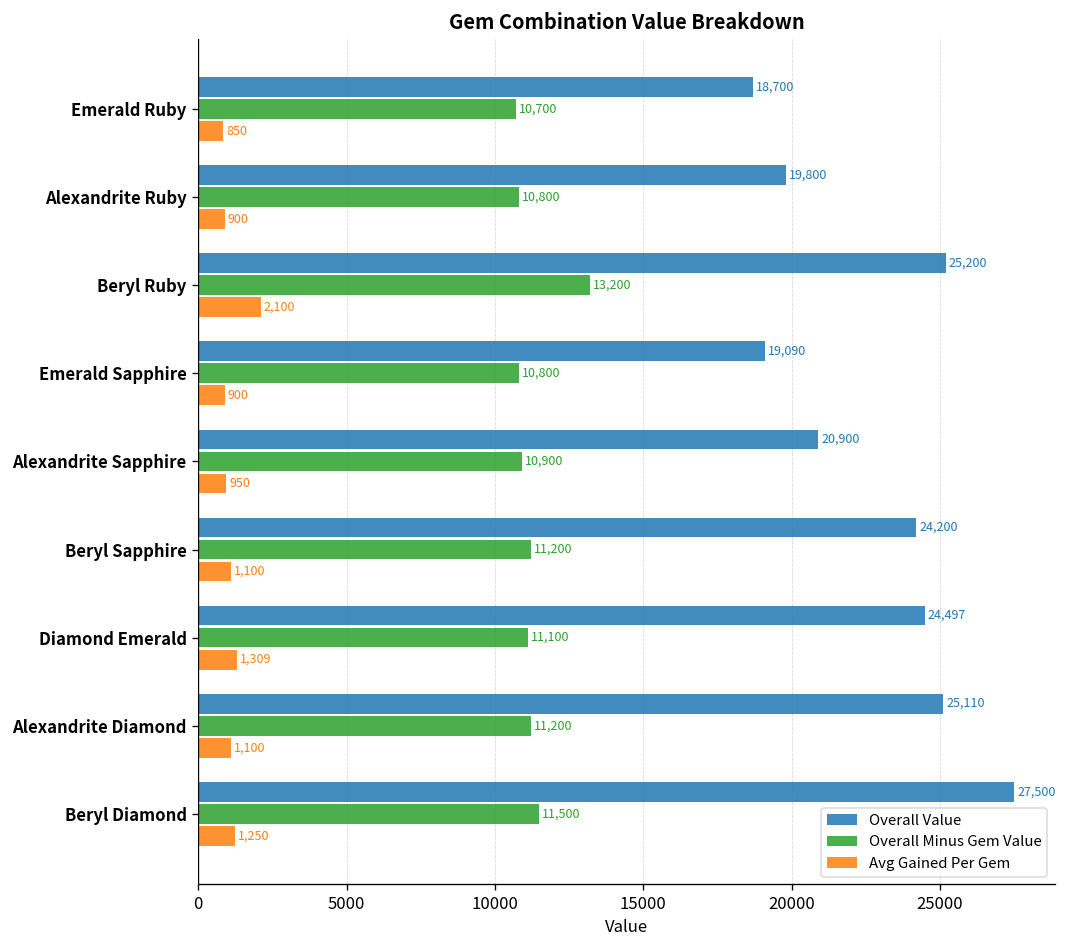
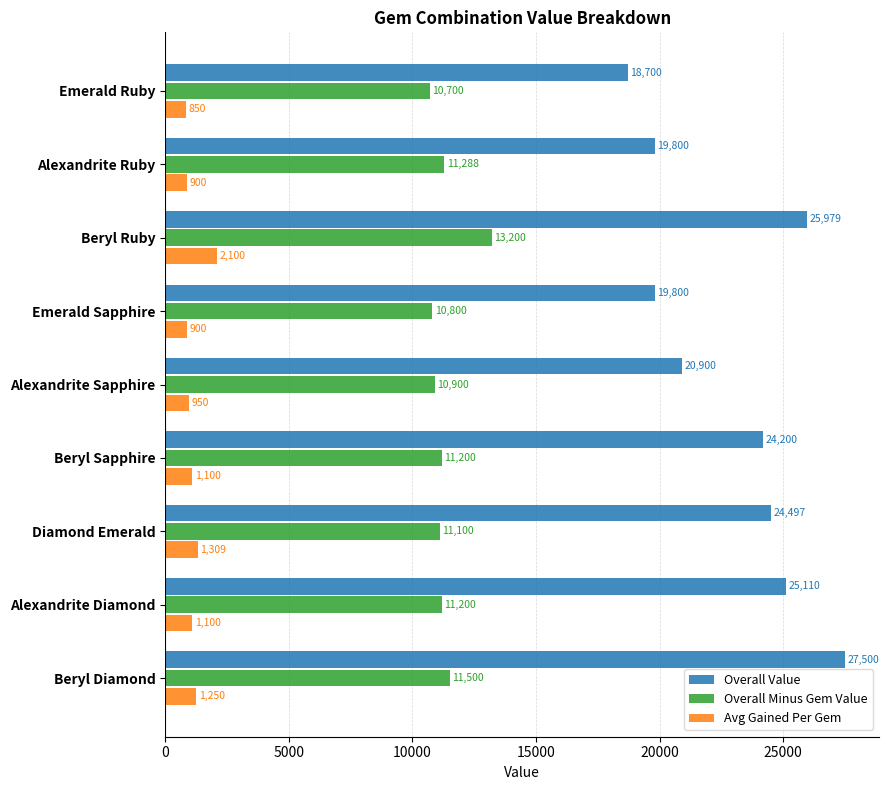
Overall Minus Gem Value, Alexandrite Ruby: 10,800 -> 11,288
Overall Value, Beryl Ruby: 25,200 -> 25,979
Overall Value, Emerald Sapphire: 19,090 -> 19,800
